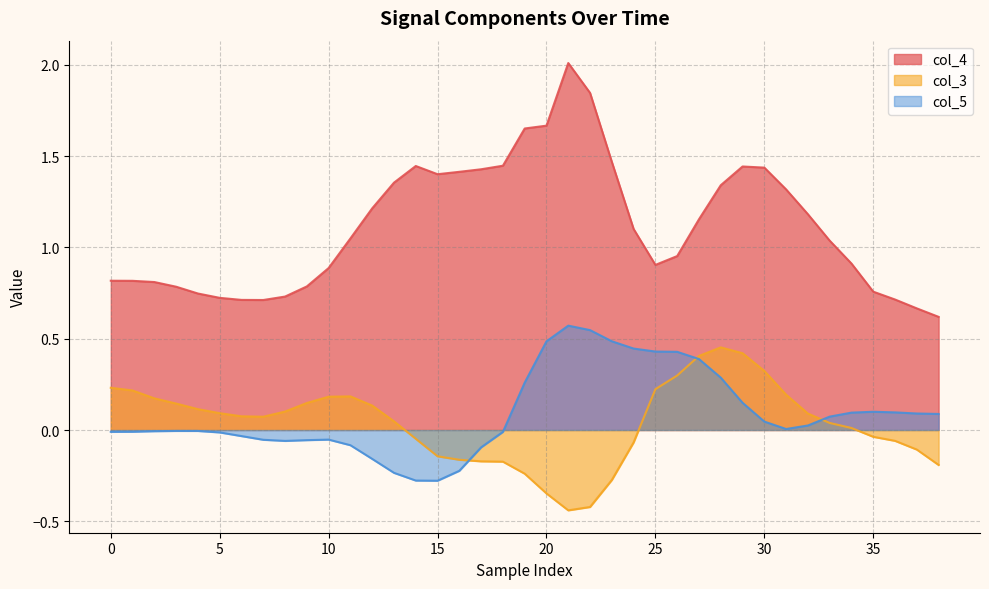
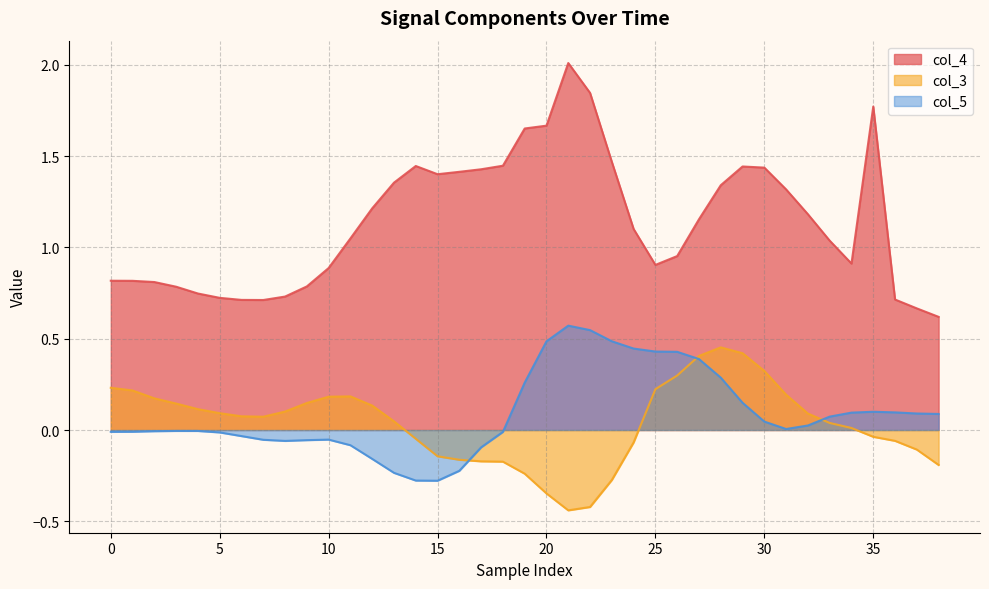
col_4, 35: 0.76 -> 1.77
